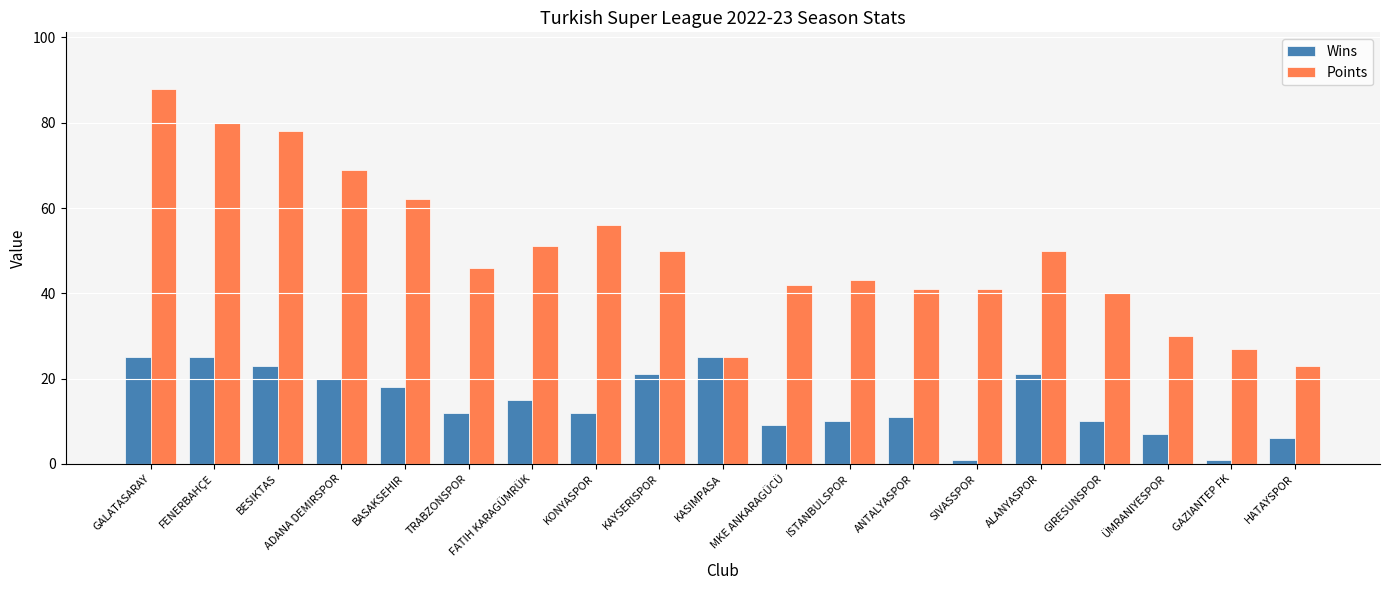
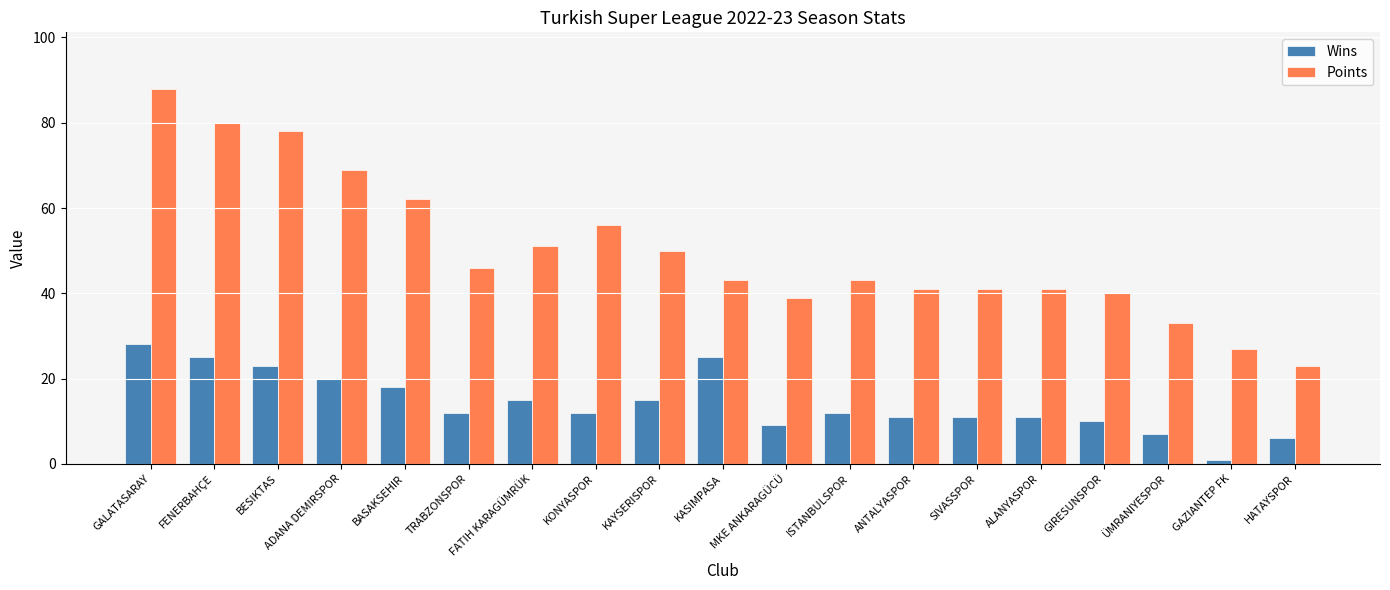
Wins, GALATASARAY: 25 -> 28
Wins, KAYSERISPOR: 21 -> 15
Points, KASIMPASA: 25 -> 43
Points, MKE ANKARAGÜCÜ: 42 -> 39
Wins, ISTANBULSPOR: 10 -> 12
Wins, SIVASSPOR: 1 -> 11
Wins, ALANYASPOR: 21 -> 11
Points, ALANYASPOR: 50 -> 41
Points, ÜMRANIYESPOR: 30 -> 33
